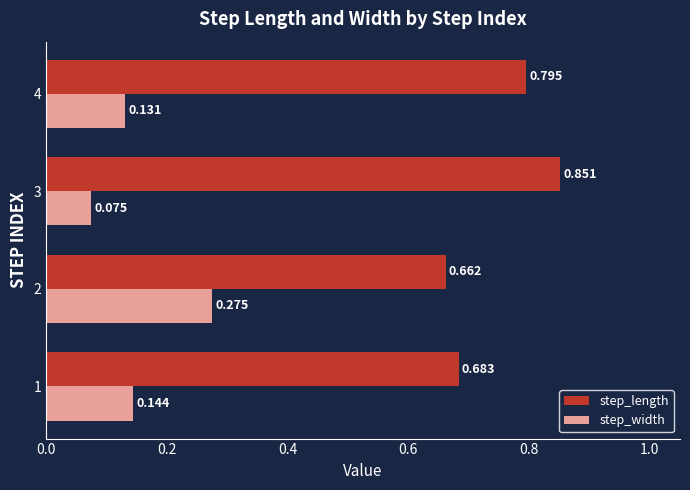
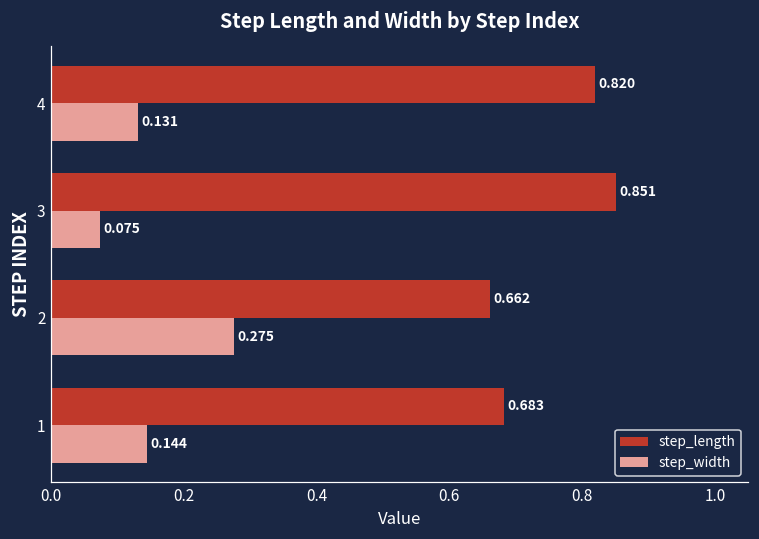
step_length, 4: 0.795 -> 0.820
